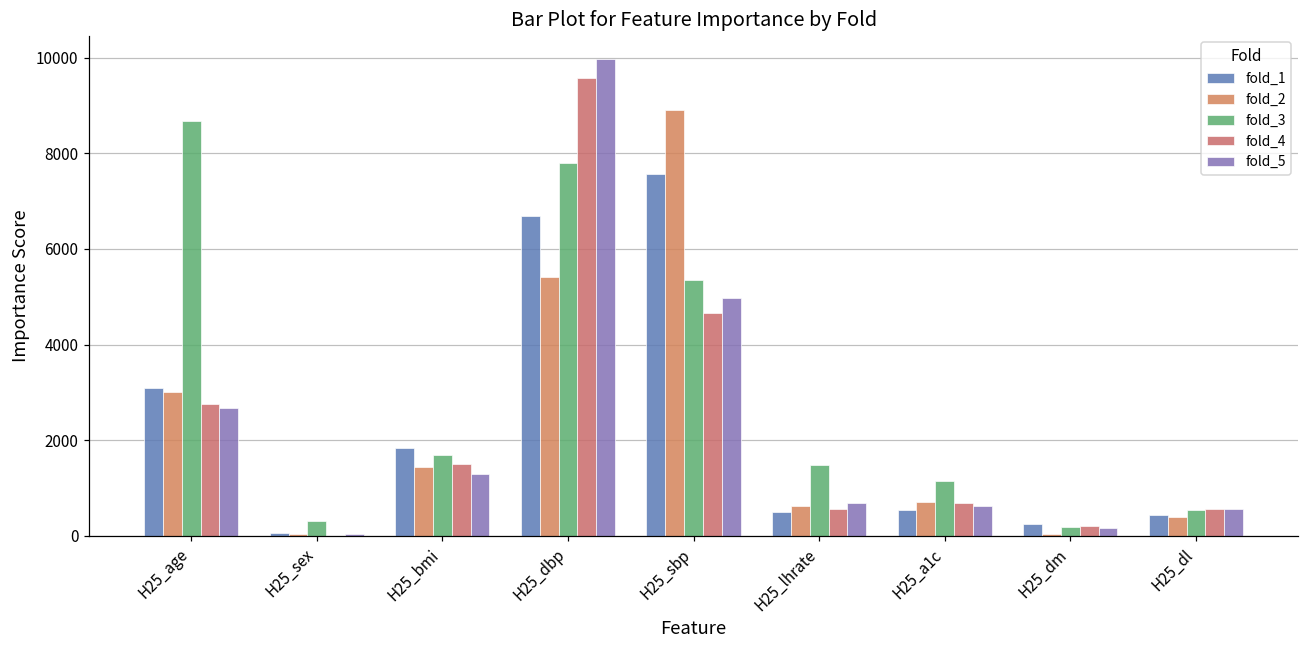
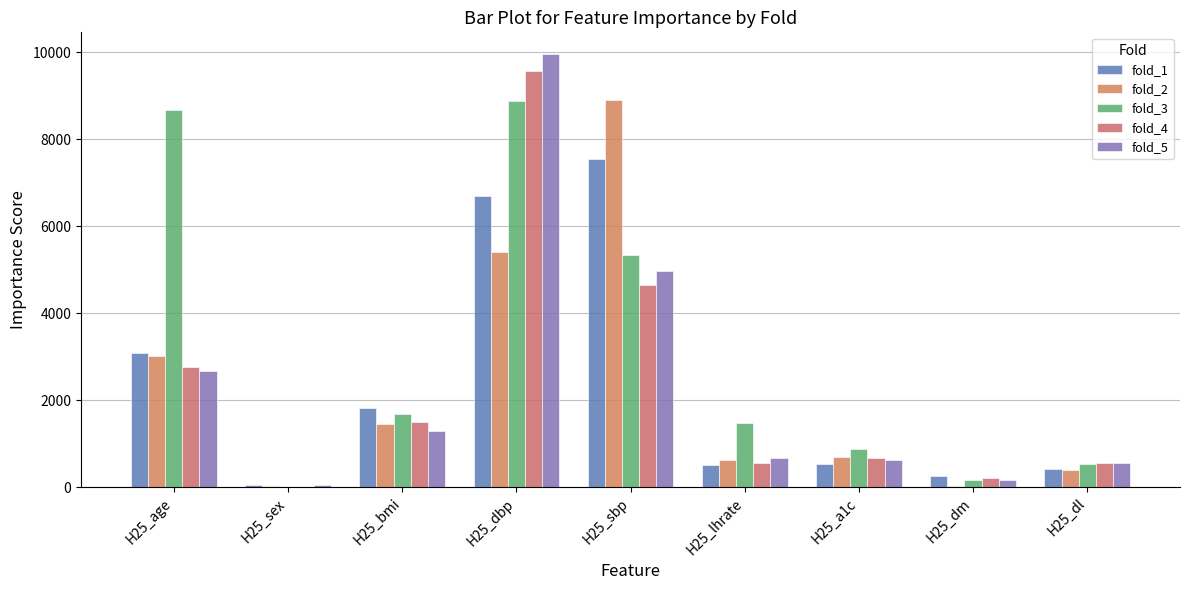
fold_3, H25_sex: 300 -> 0
fold_3, H25_dbp: 7800 -> 8900
fold_3, H25_a1c: 1100 -> 900
